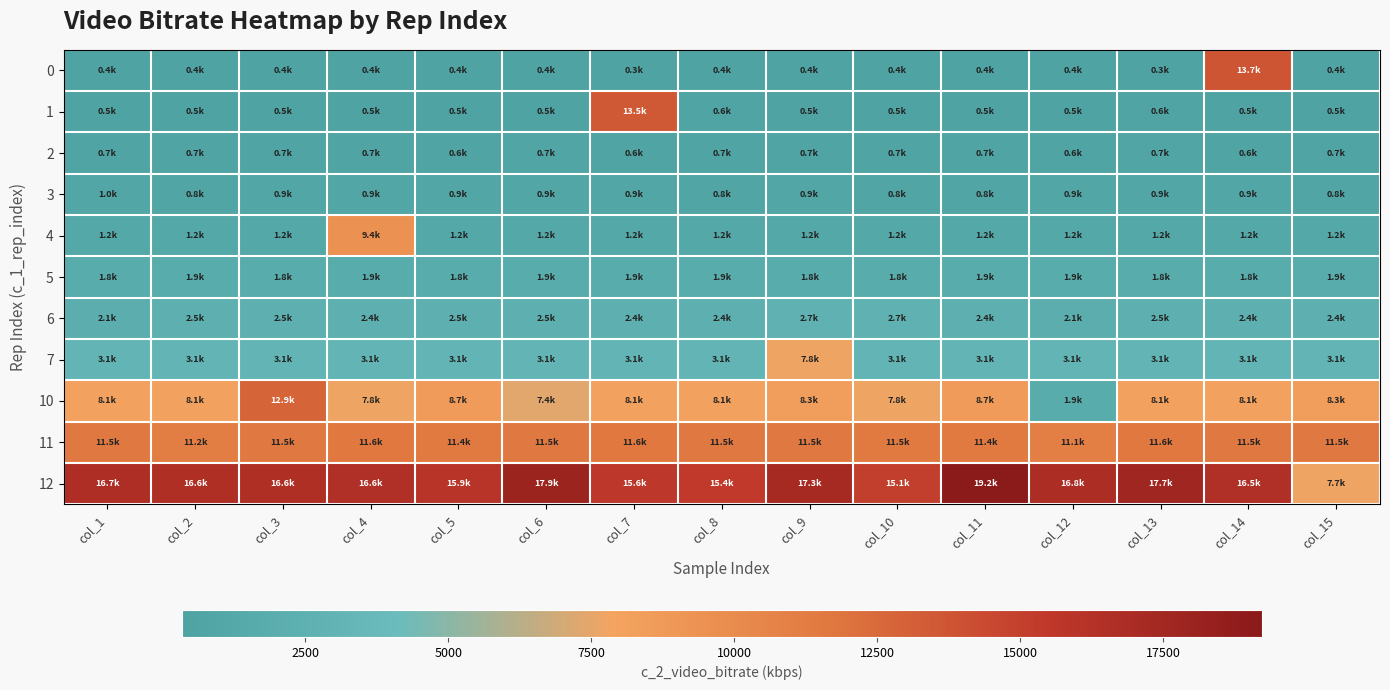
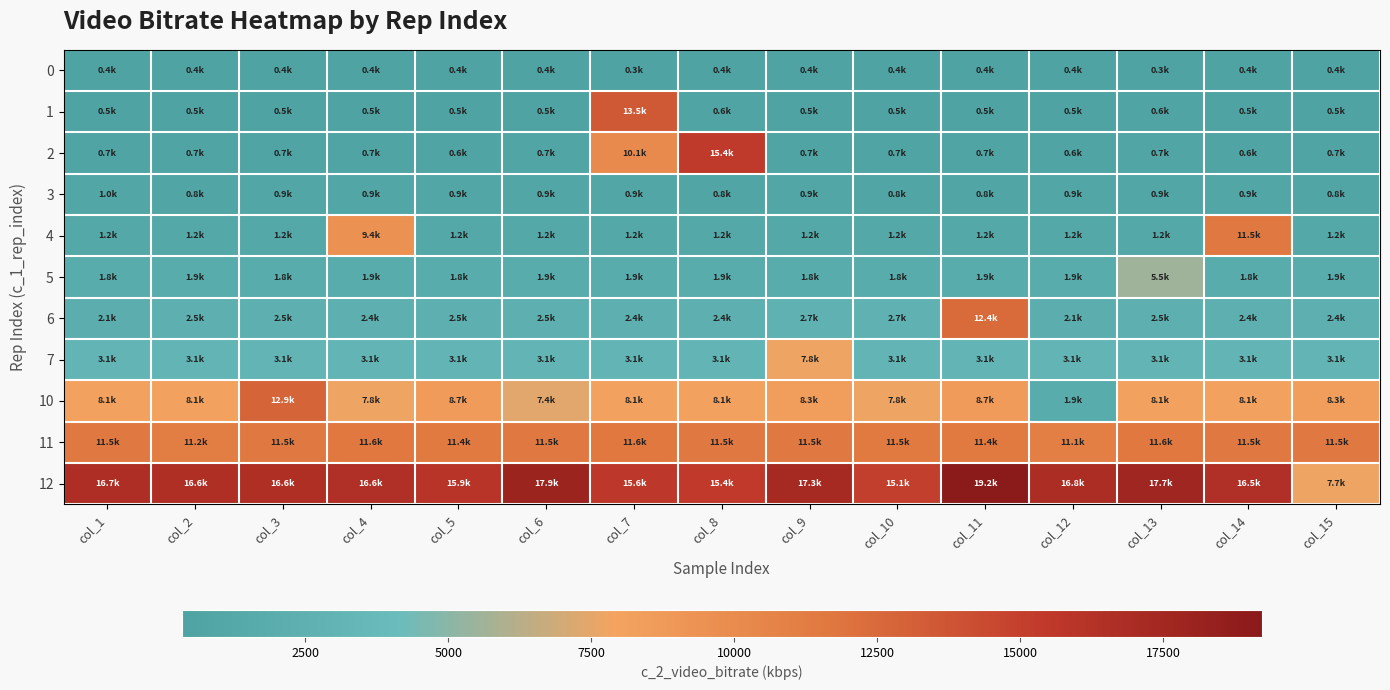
0, col_14: 13.7k -> 0.4k
2, col_7: 0.6k -> 10.1k
2, col_8: 0.7k -> 15.4k
4, col_14: 1.2k -> 11.5k
5, col_13: 1.8k -> 5.5k
6, col_11: 2.4k -> 12.4k
